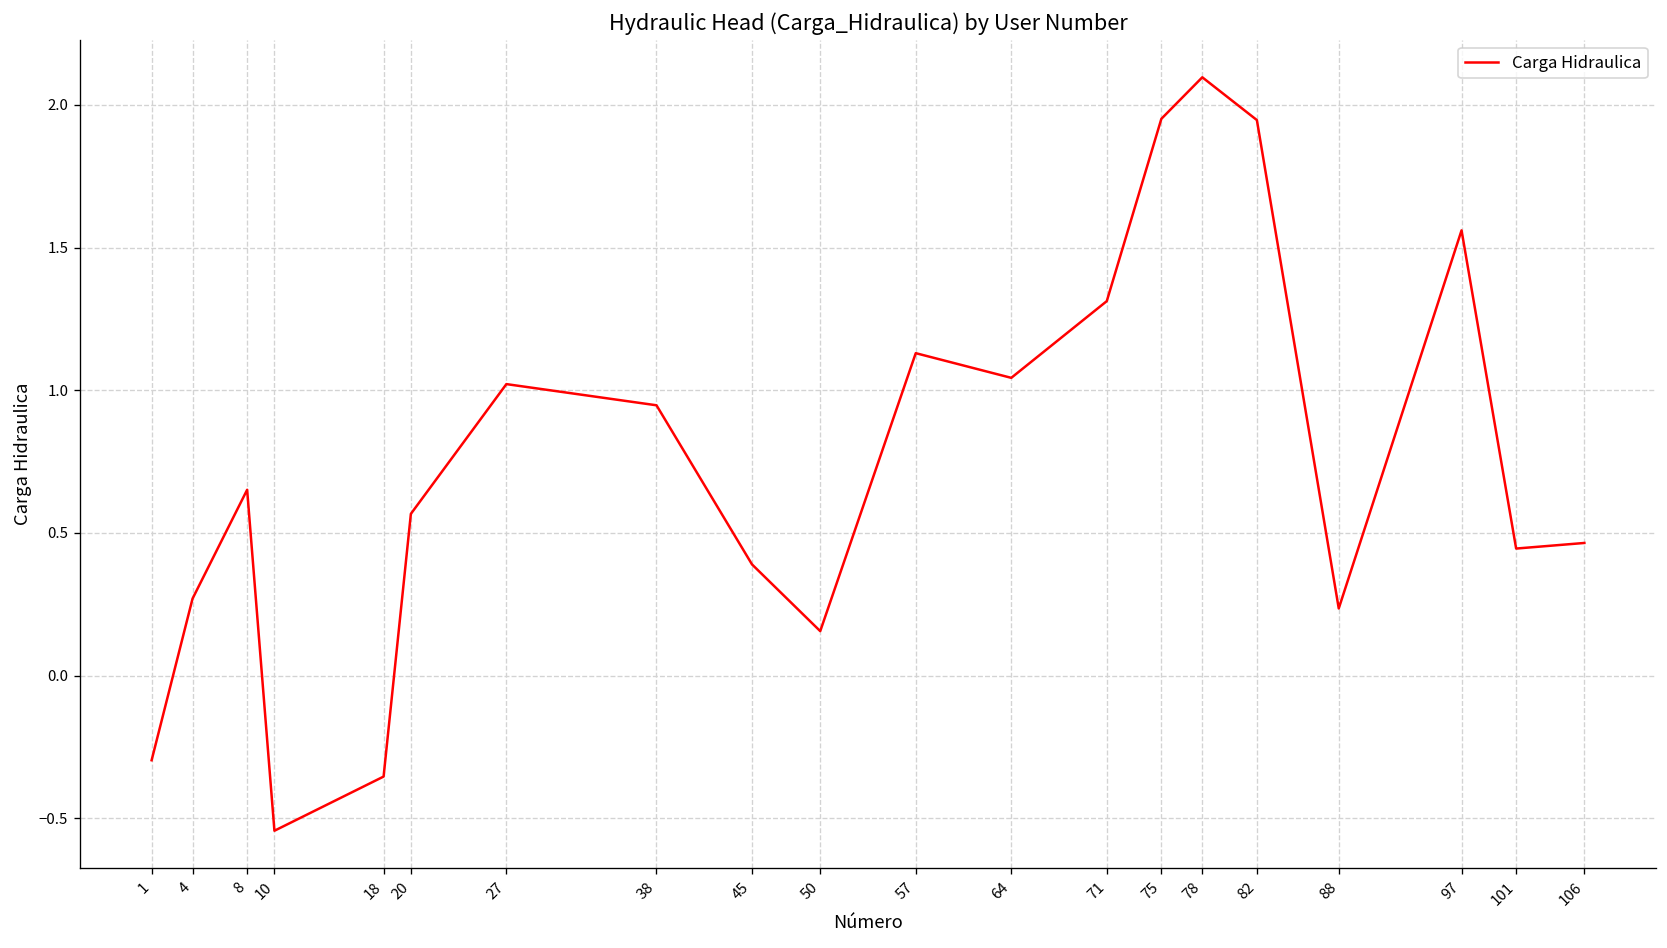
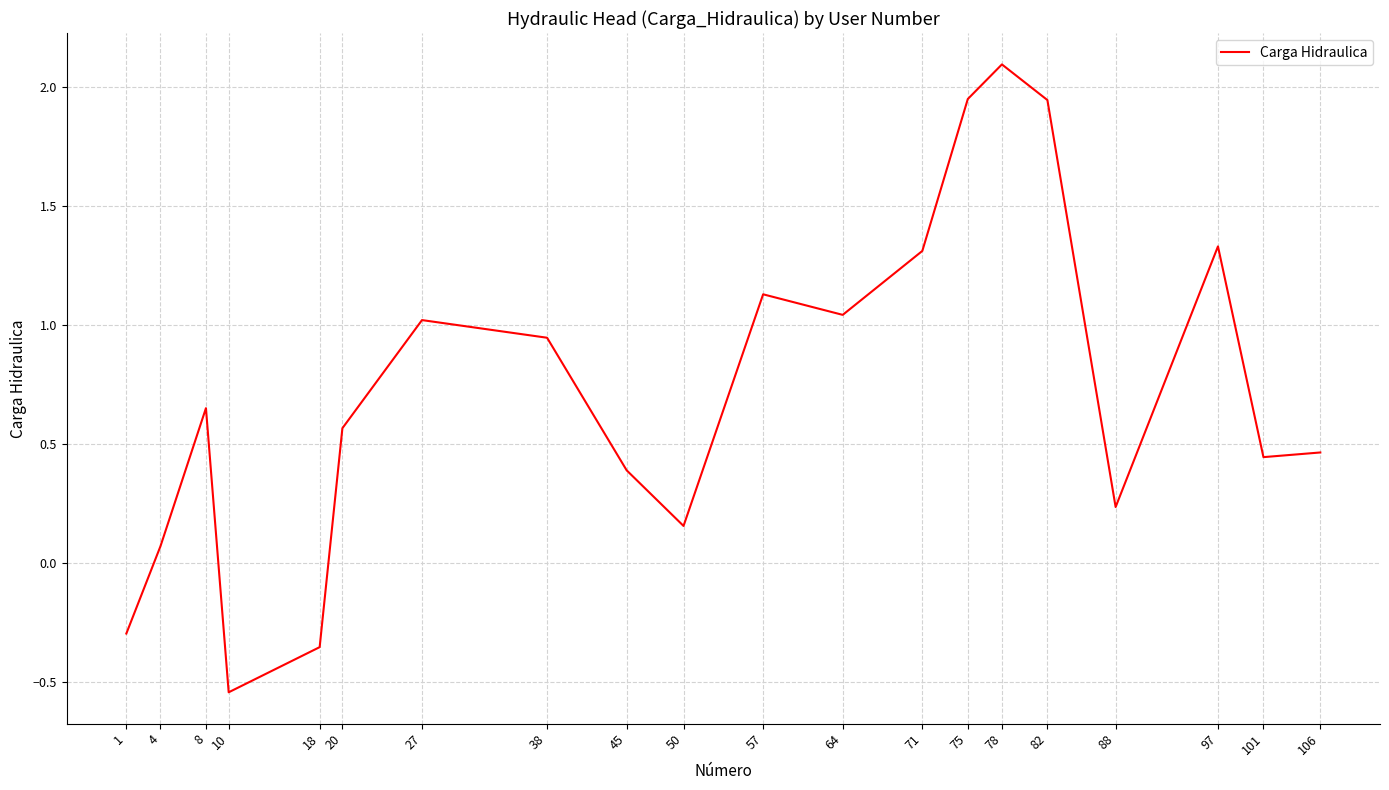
4: 0.27 -> 0.07
97: 1.56 -> 1.33
